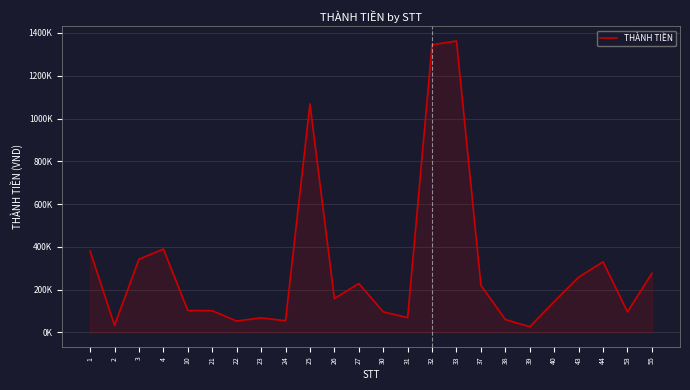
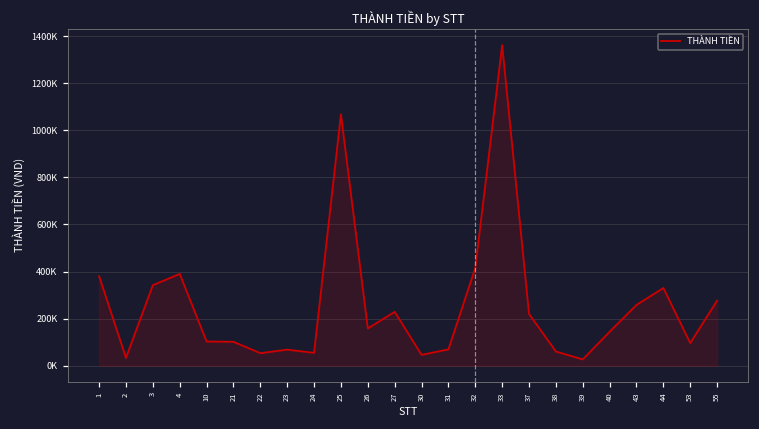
30: 100000 -> 50000
32: 1340000 -> 420000
